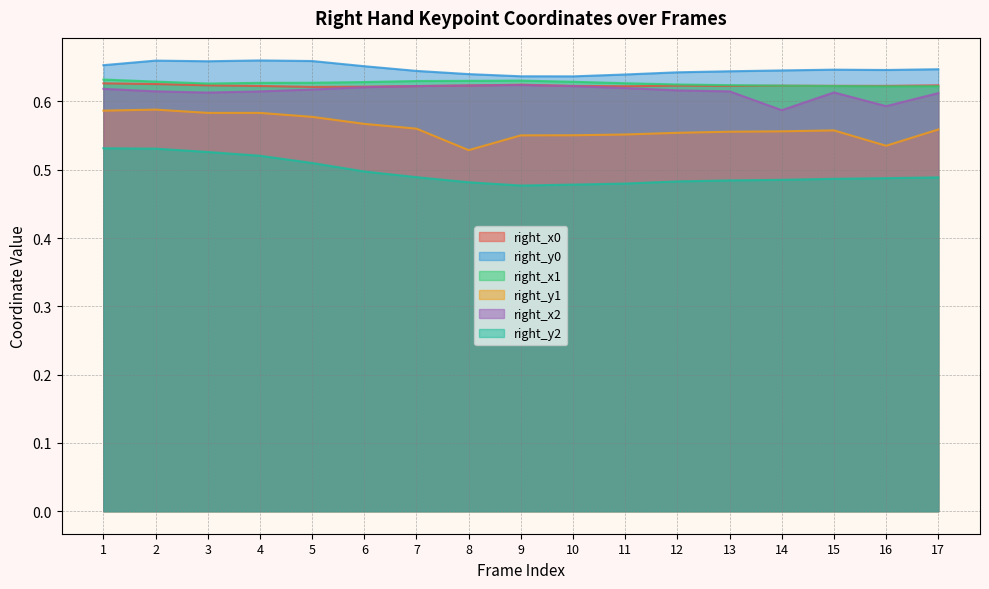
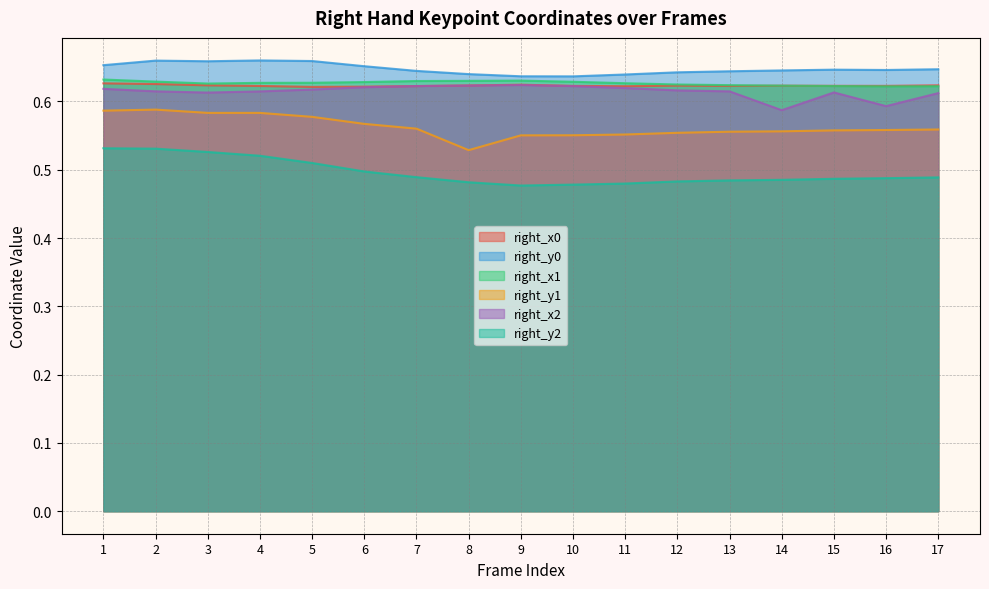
right_y1, 16: 0.54 -> 0.56
